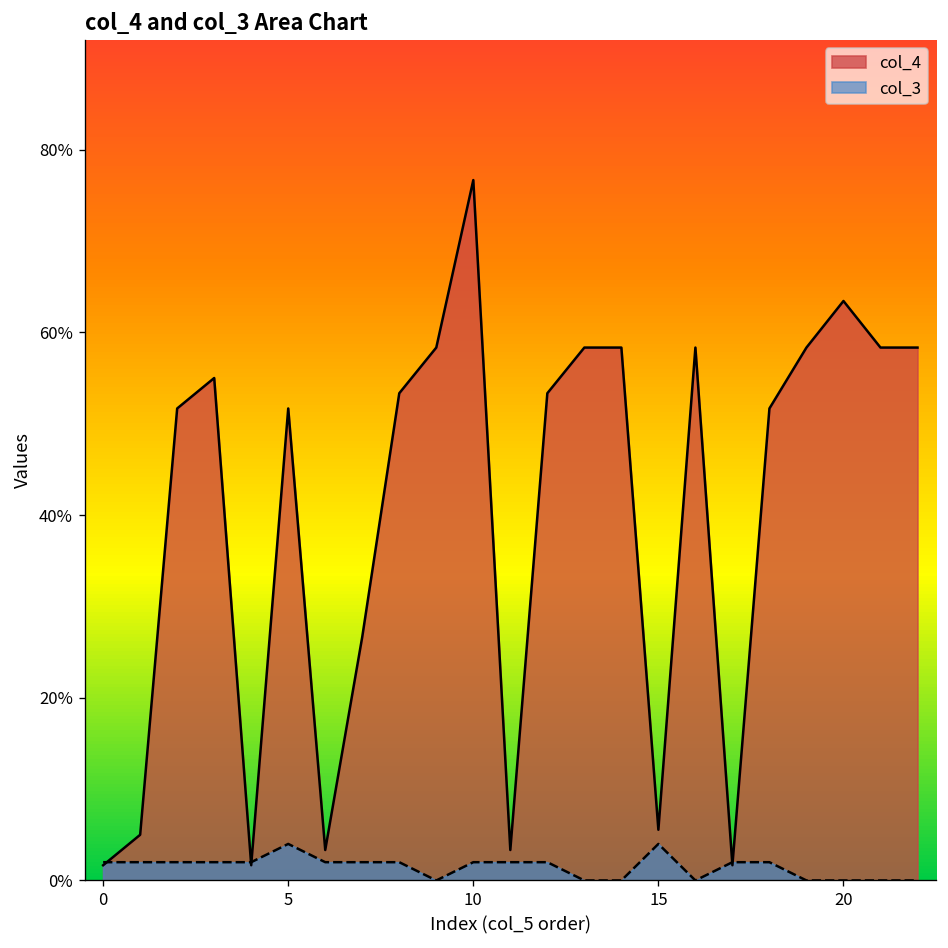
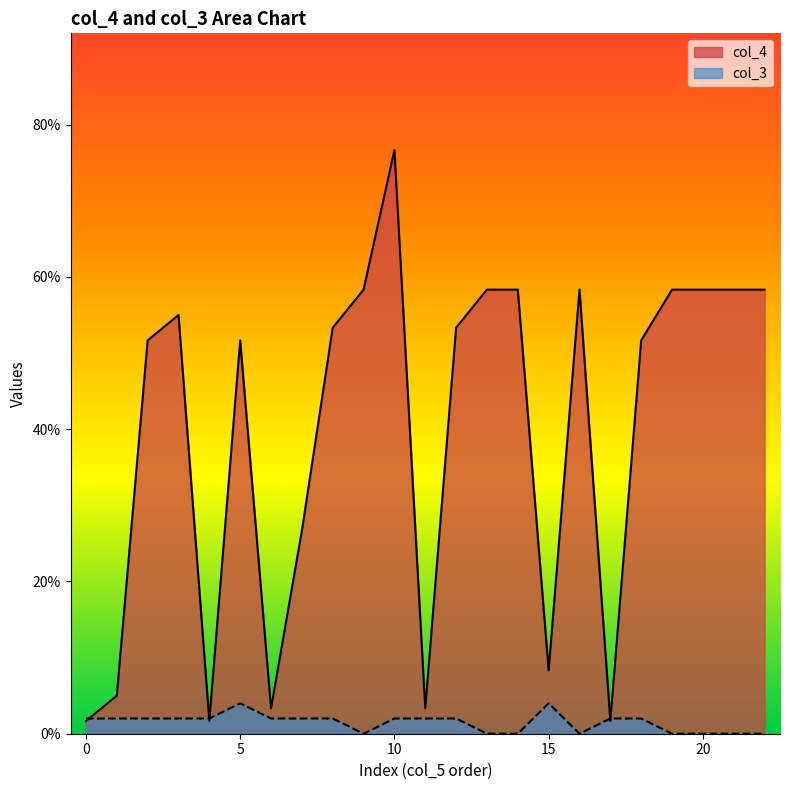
col_4, 15: 6% -> 8%
col_4, 20: 63% -> 58%
